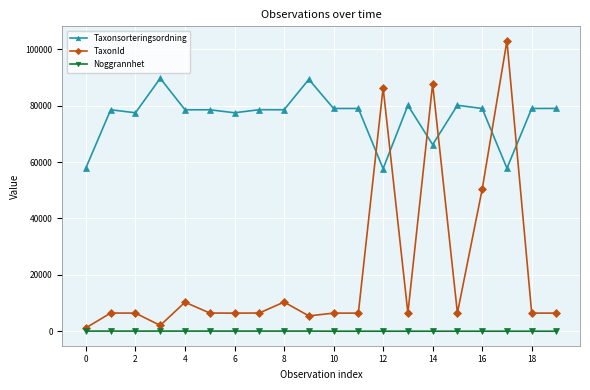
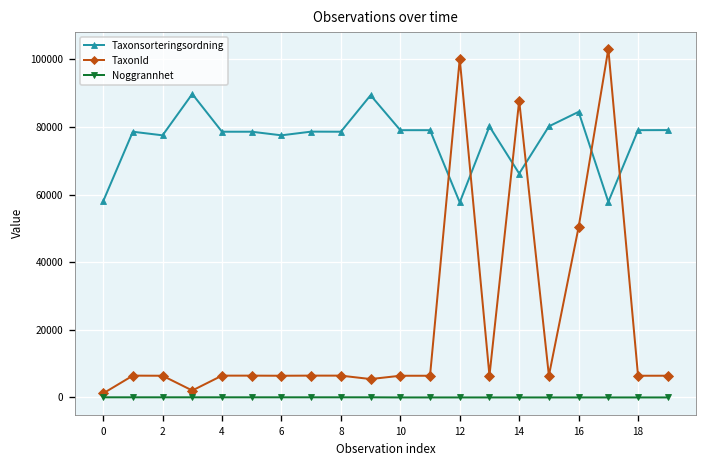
TaxonId, 4: 10000 -> 6000
TaxonId, 8: 10000 -> 6000
TaxonId, 12: 86000 -> 100000
Taxonsorteringsordning, 16: 79000 -> 84000
